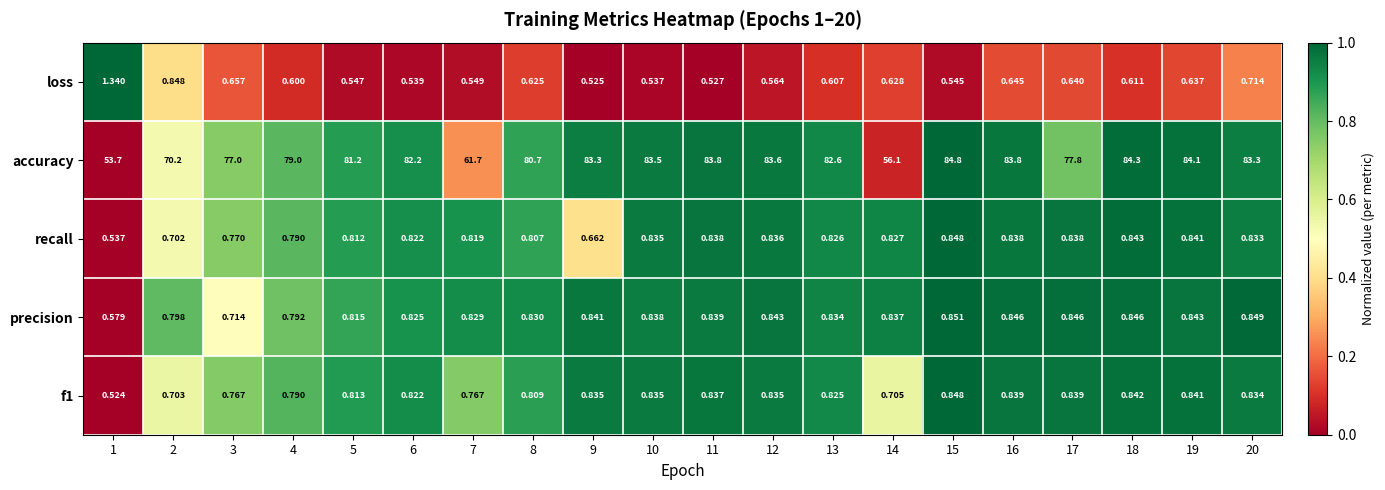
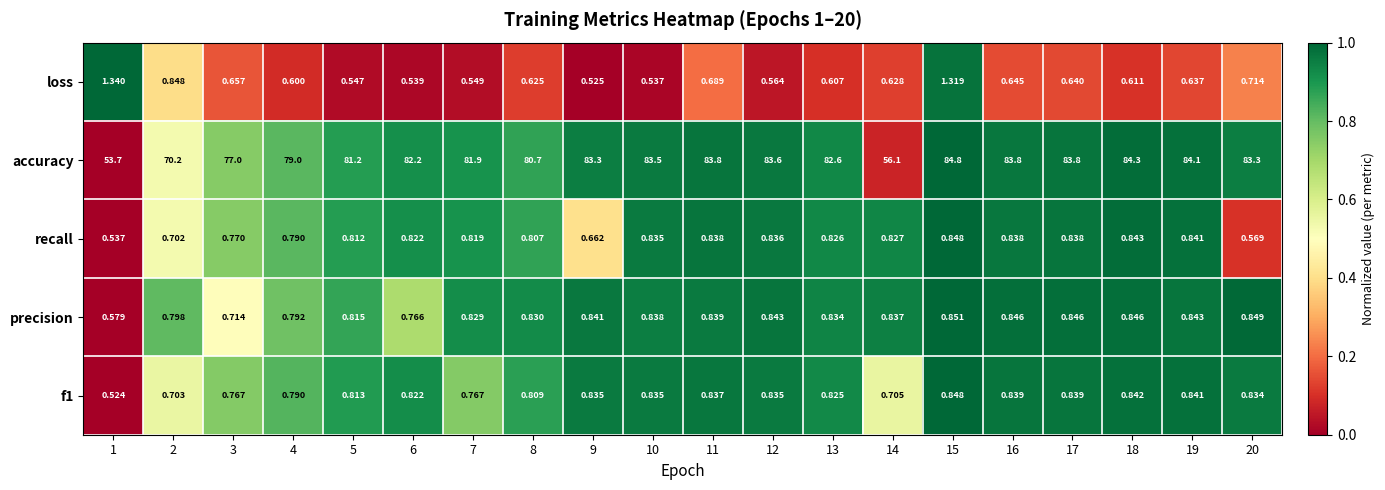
loss, 11: 0.527 -> 0.689
loss, 15: 0.545 -> 1.319
accuracy, 7: 61.7 -> 81.9
accuracy, 17: 77.8 -> 83.8
recall, 20: 0.833 -> 0.569
precision, 6: 0.825 -> 0.766
